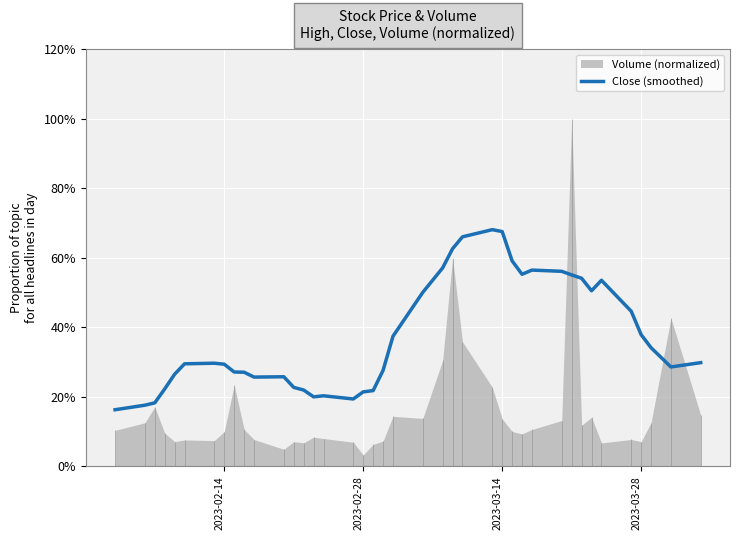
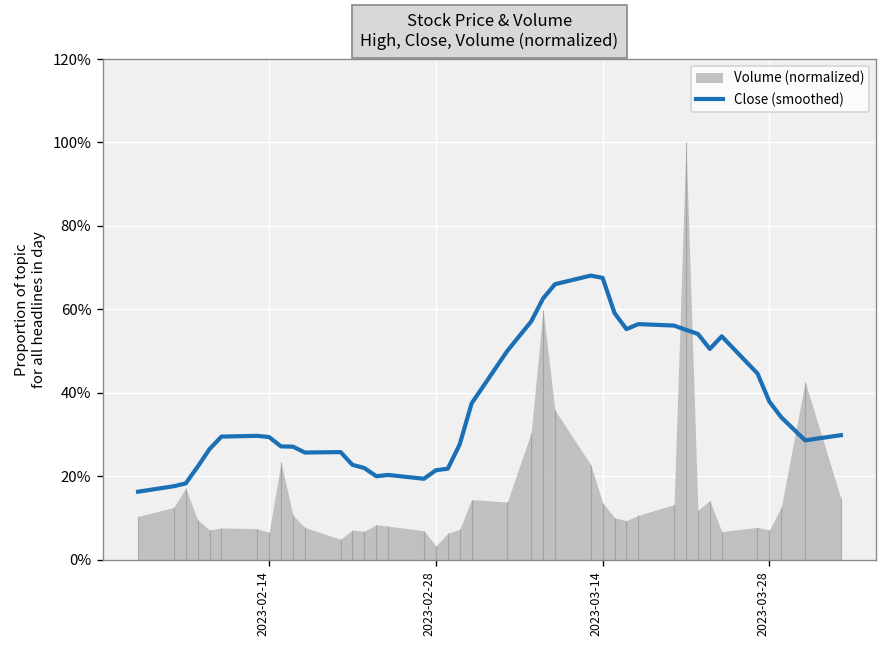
Volume (normalized), 2023-02-14: 10% -> 7%
